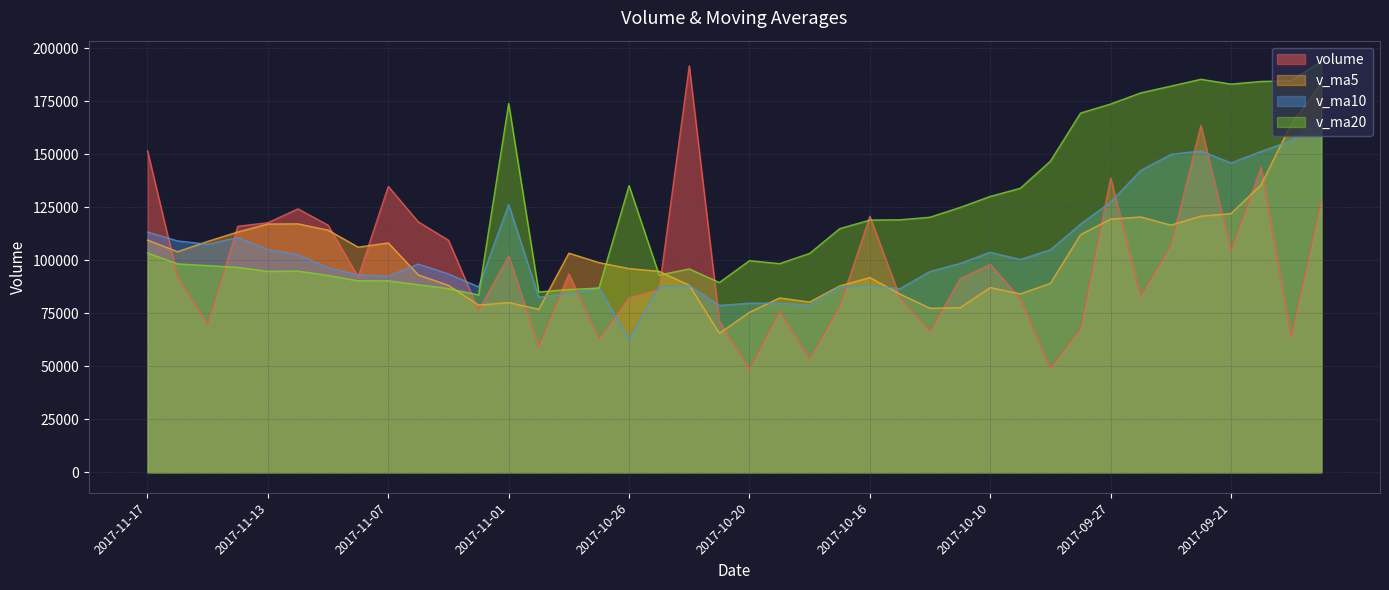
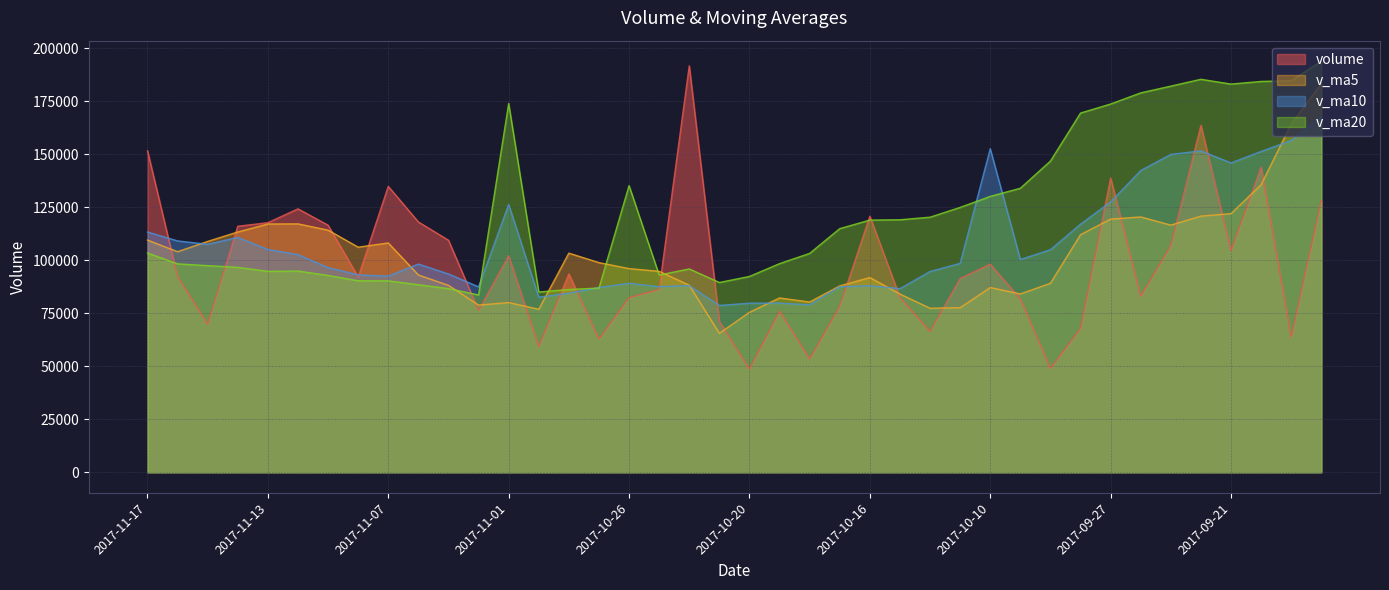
v_ma10, 2017-10-26: 63000 -> 89000
v_ma20, 2017-10-20: 100000 -> 92000
v_ma10, 2017-10-10: 104000 -> 153000
